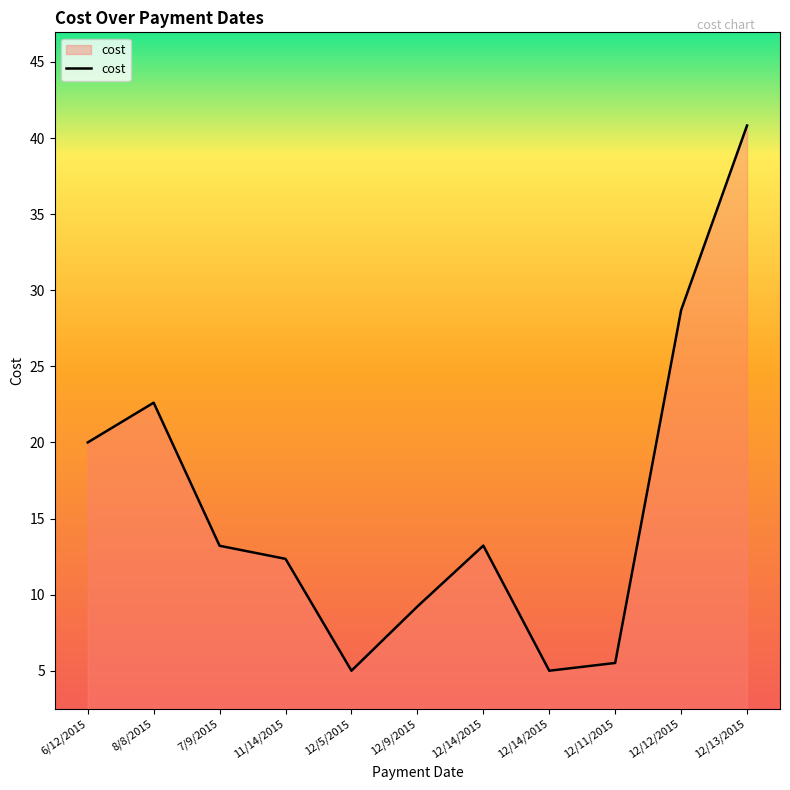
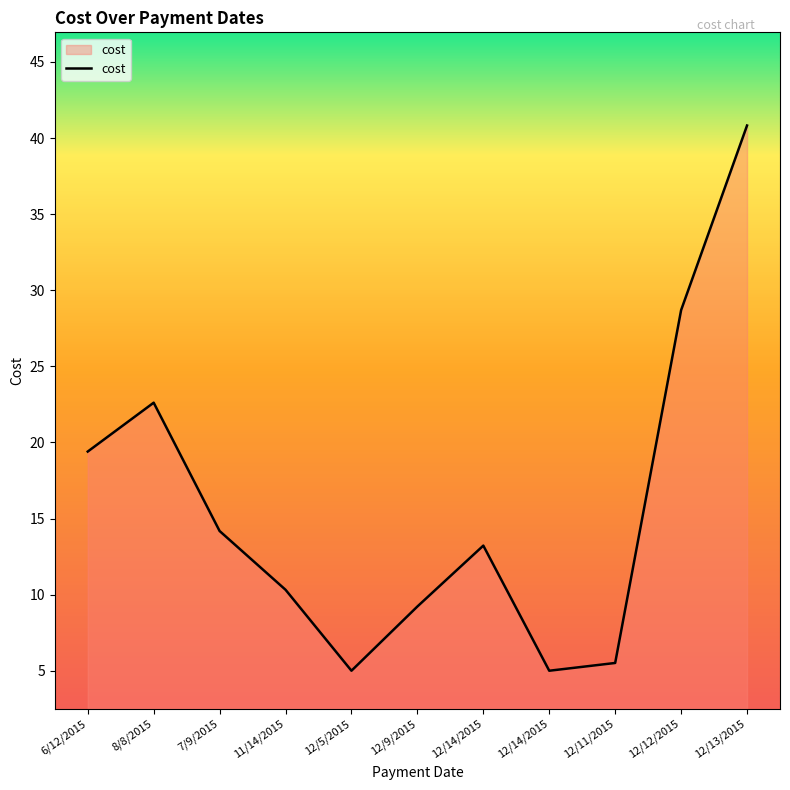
6/12/2015: 20.0 -> 19.4
7/9/2015: 13.2 -> 14.2
11/14/2015: 12.4 -> 10.3
